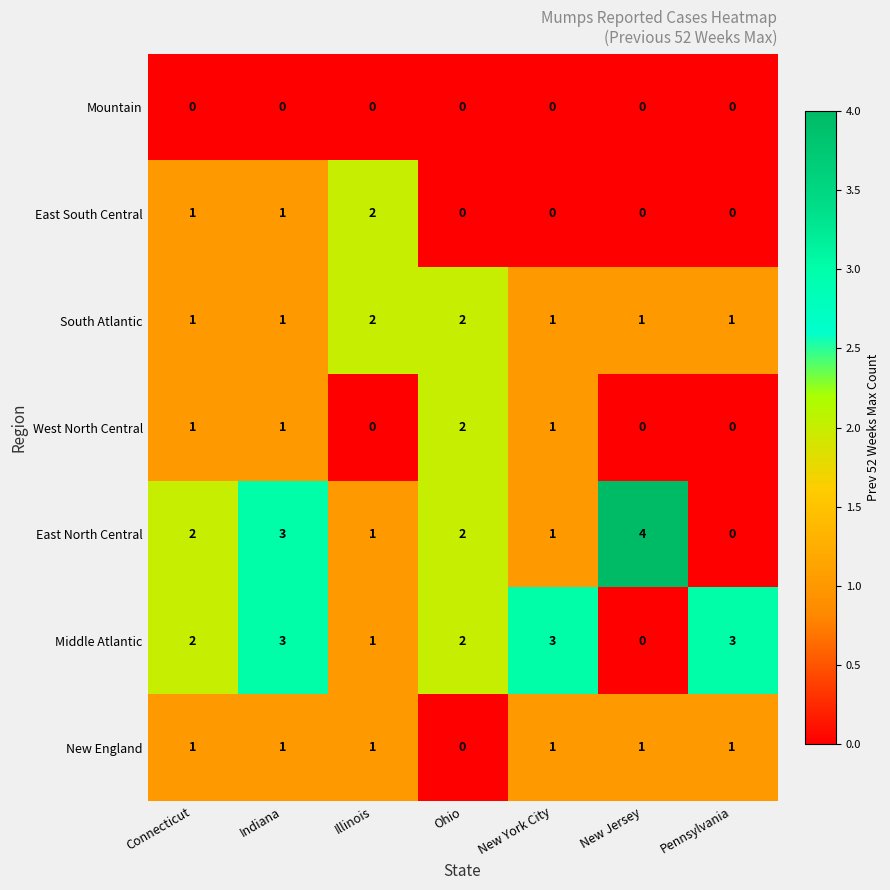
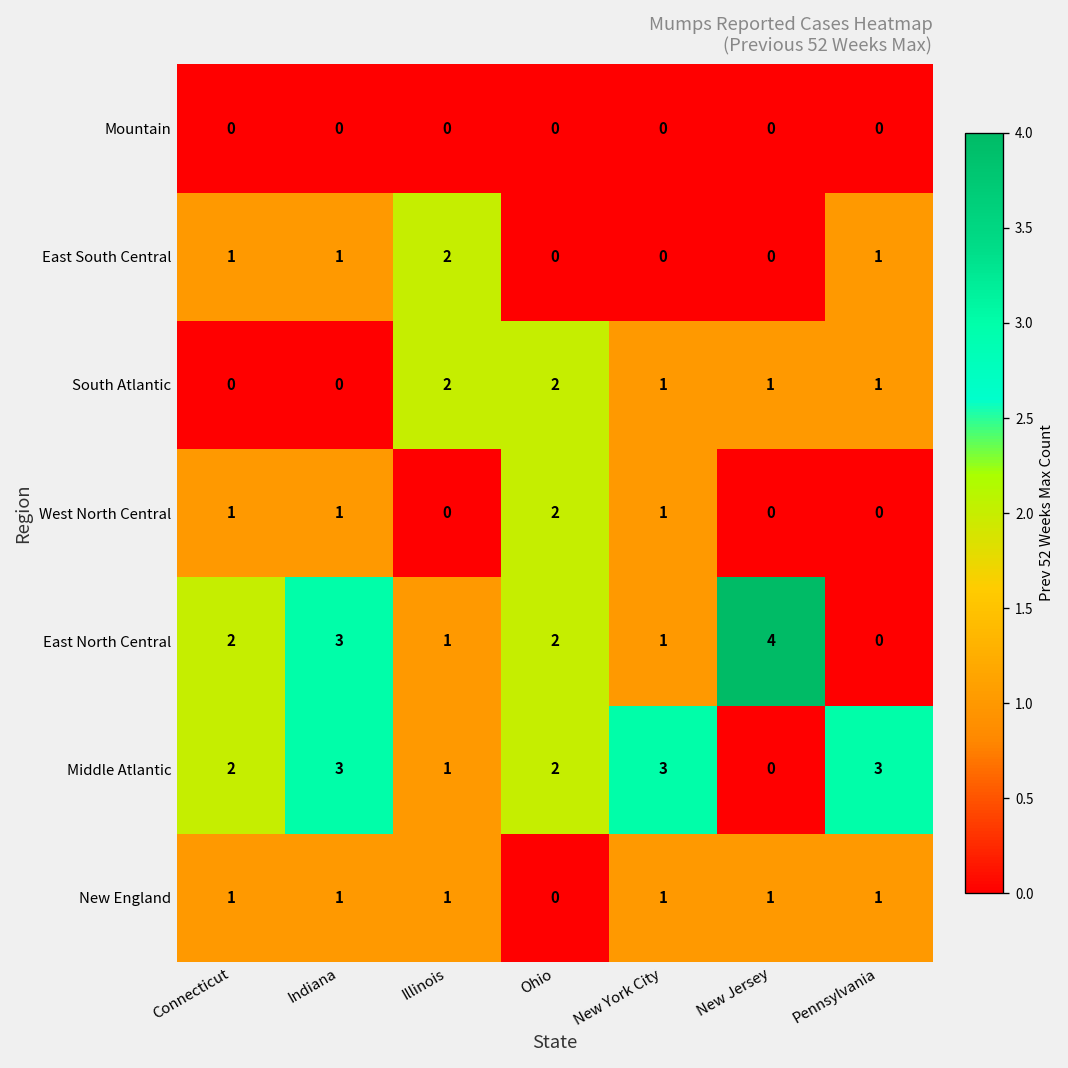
East South Central, Pennsylvania: 0 -> 1
South Atlantic, Connecticut: 1 -> 0
South Atlantic, Indiana: 1 -> 0
